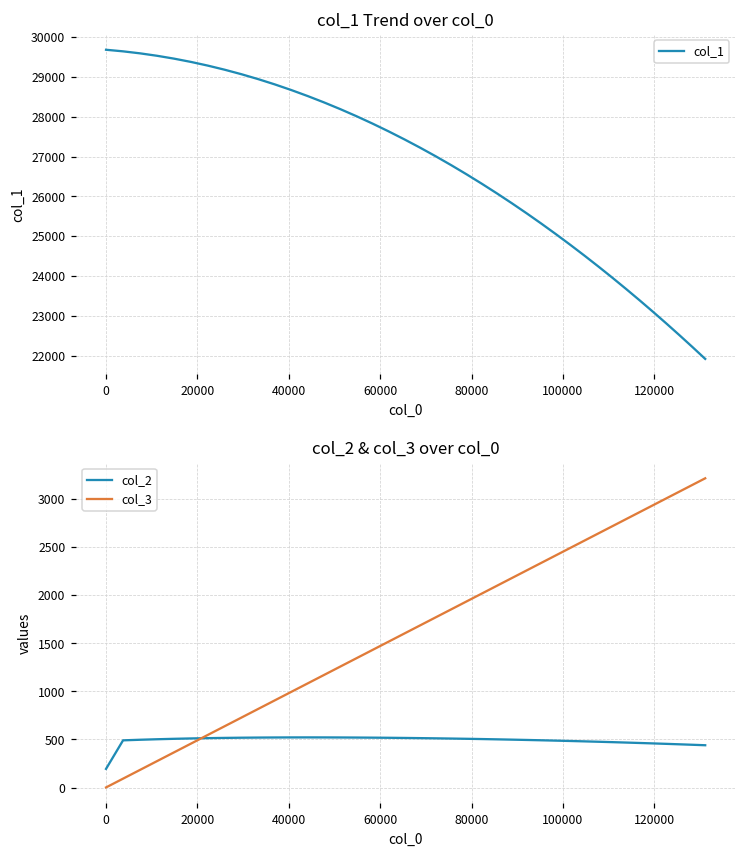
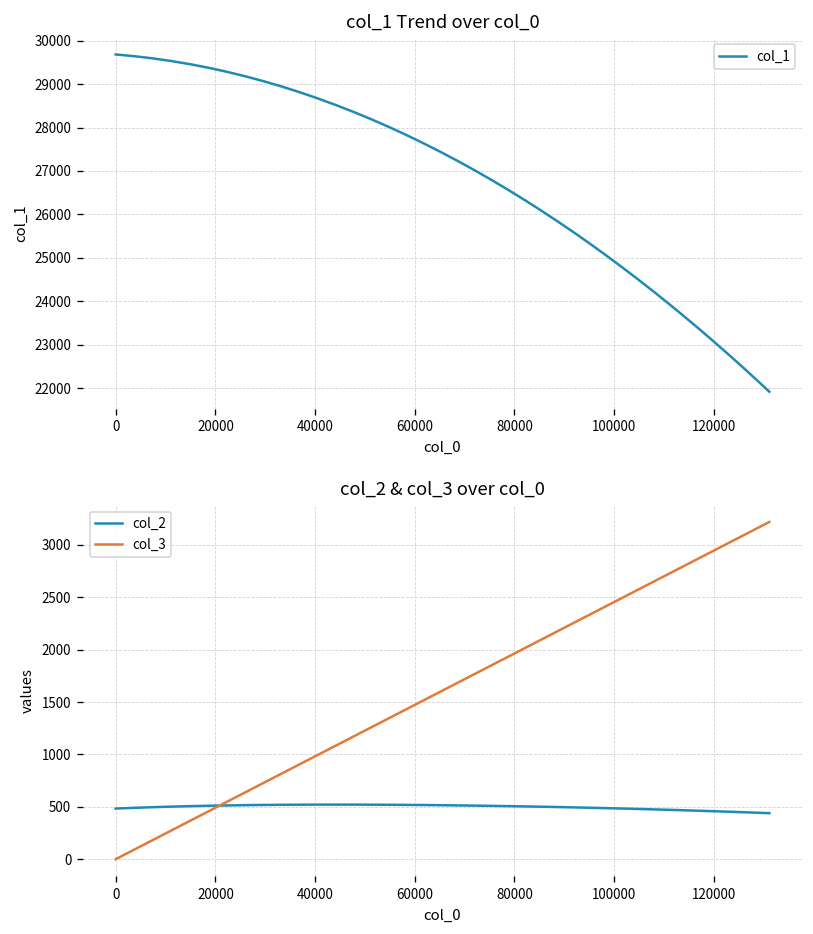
col_2 & col_3 over col_0, col_2, 0: 200 -> 500
